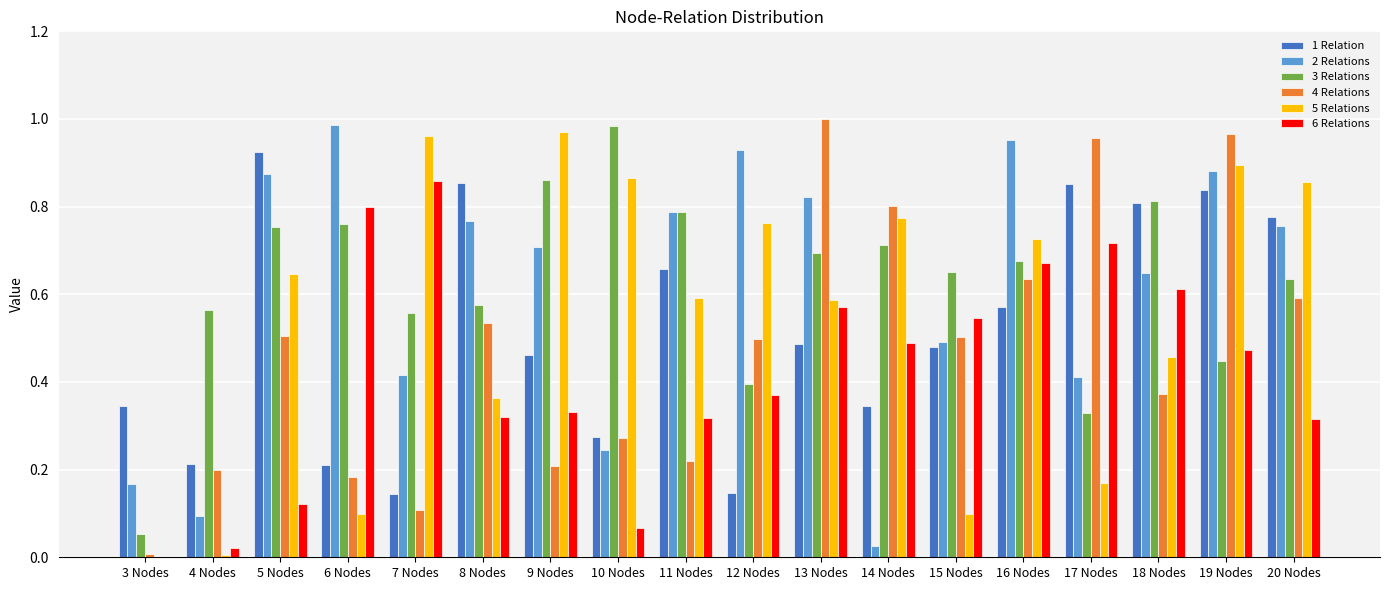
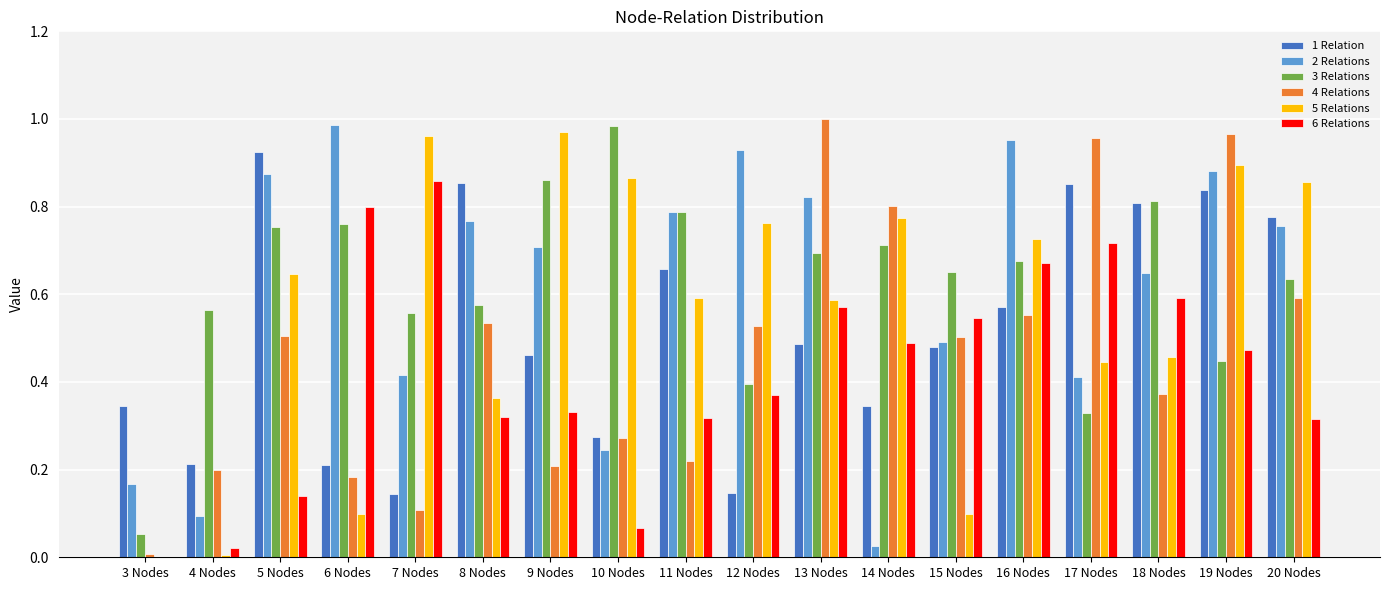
6 Relations, 5 Nodes: 0.12 -> 0.14
4 Relations, 12 Nodes: 0.50 -> 0.53
4 Relations, 16 Nodes: 0.63 -> 0.55
5 Relations, 17 Nodes: 0.17 -> 0.44
6 Relations, 18 Nodes: 0.61 -> 0.59
